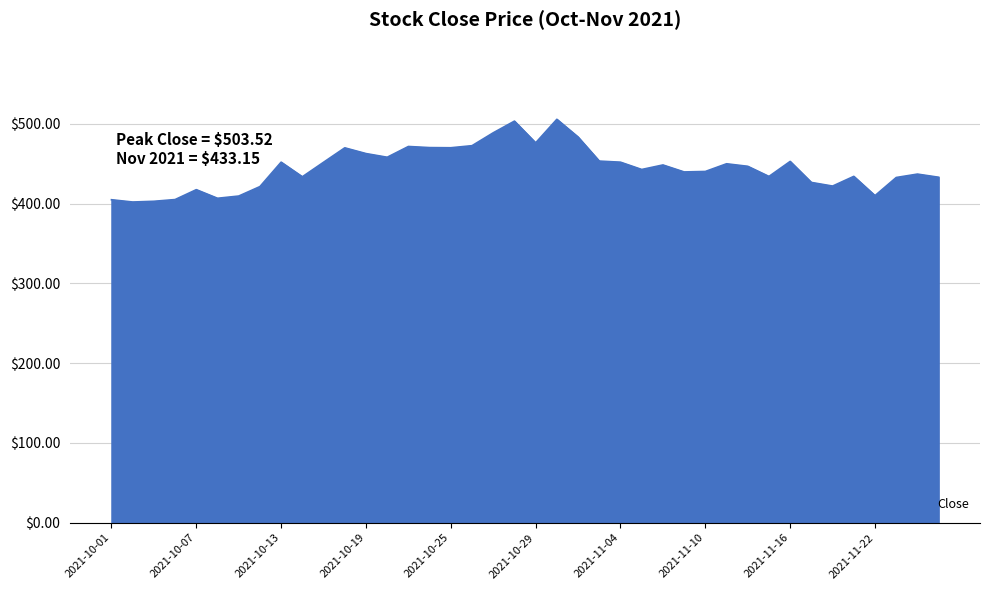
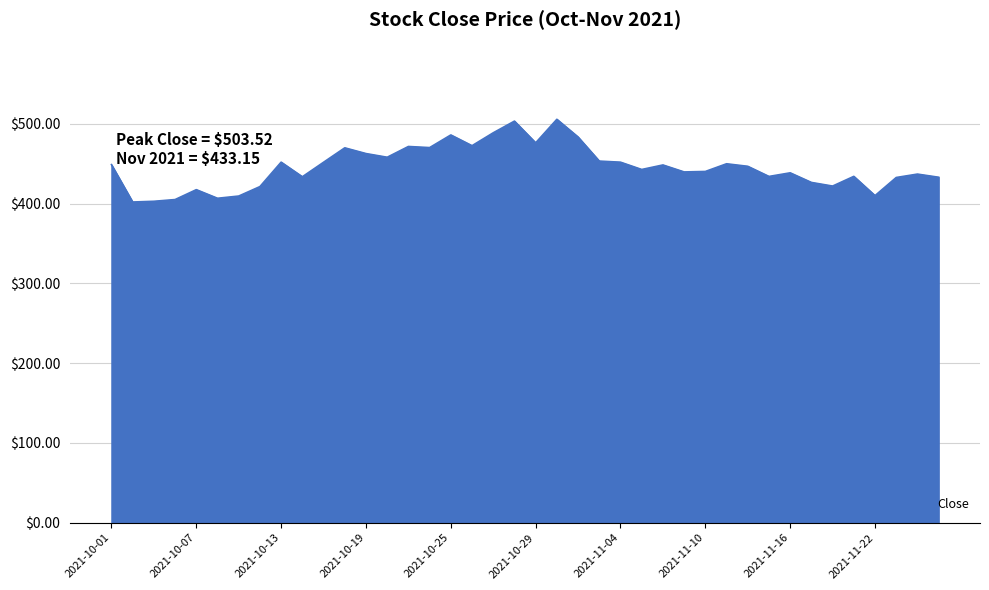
2021-10-01: $400 -> $450
2021-10-25: $470 -> $490
2021-11-16: $450 -> $440
